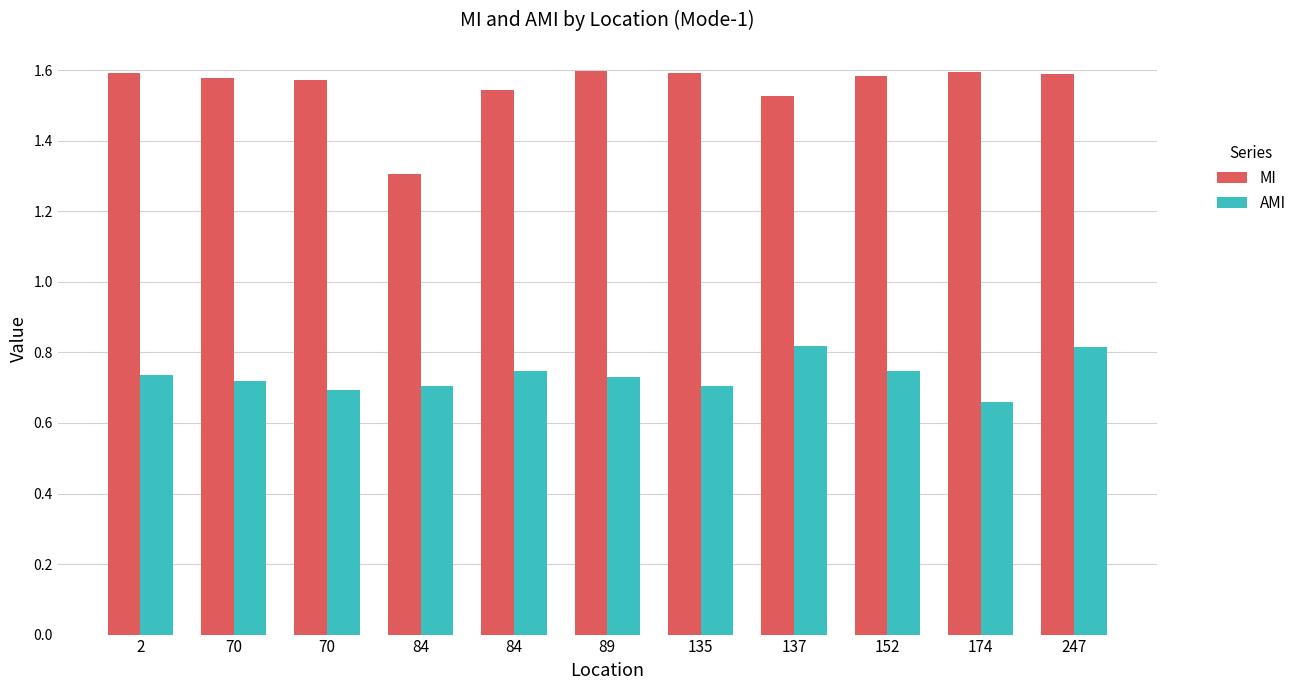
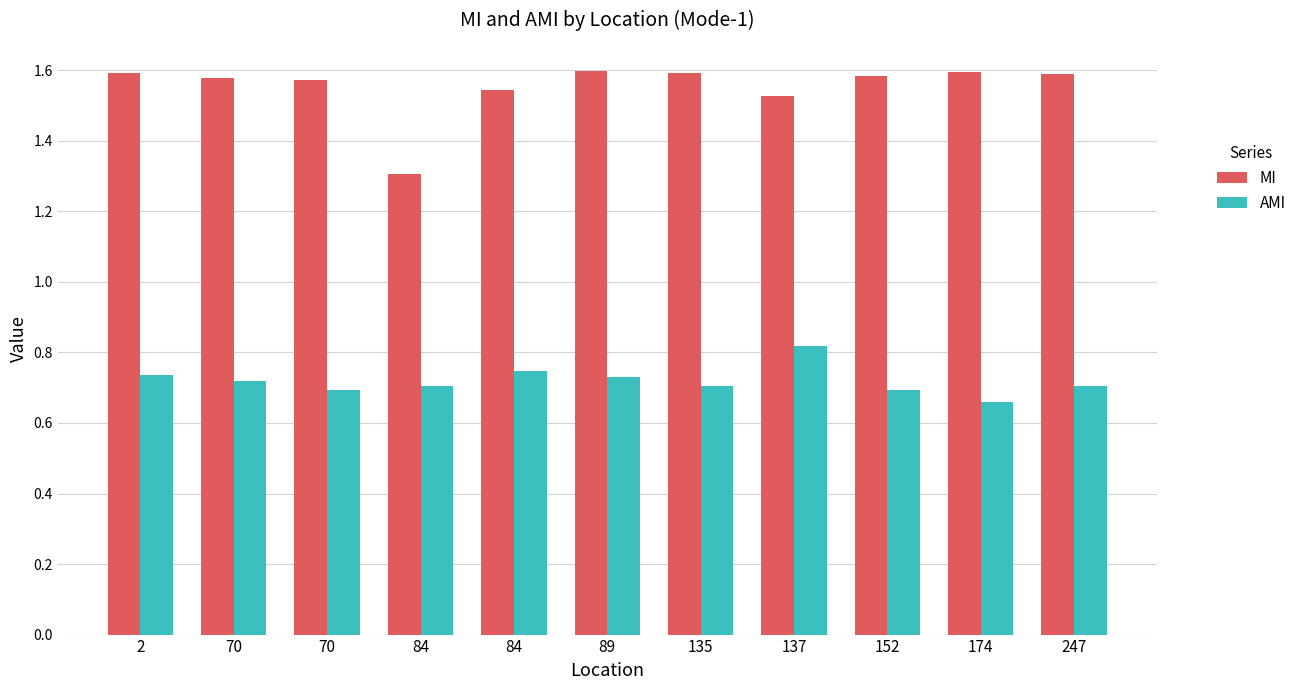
AMI, 152: 0.75 -> 0.69
AMI, 247: 0.82 -> 0.70
